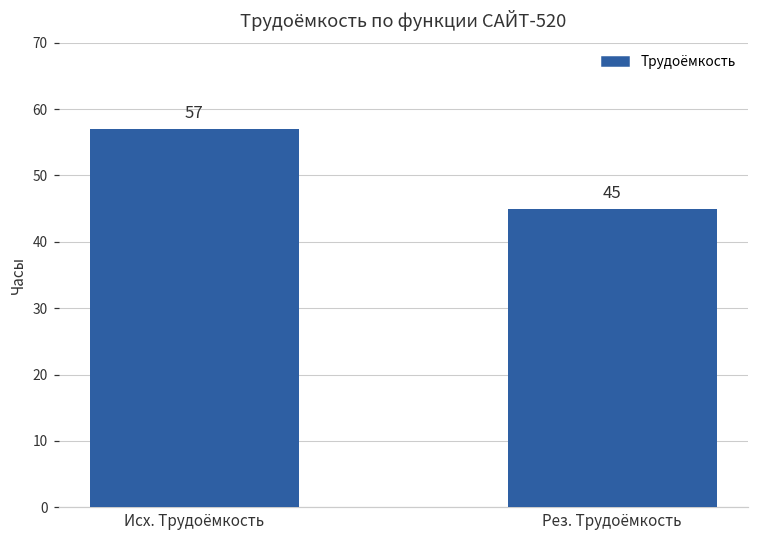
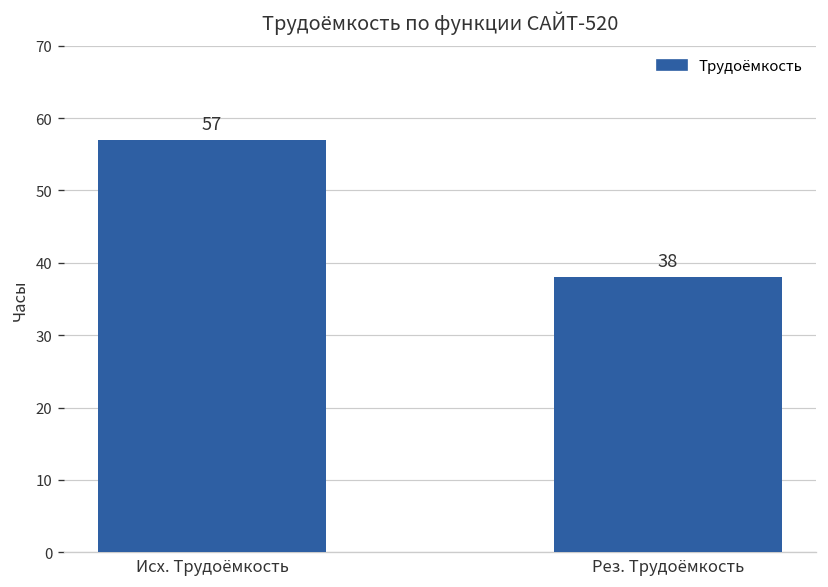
Рез. Трудоёмкость: 45 -> 38
